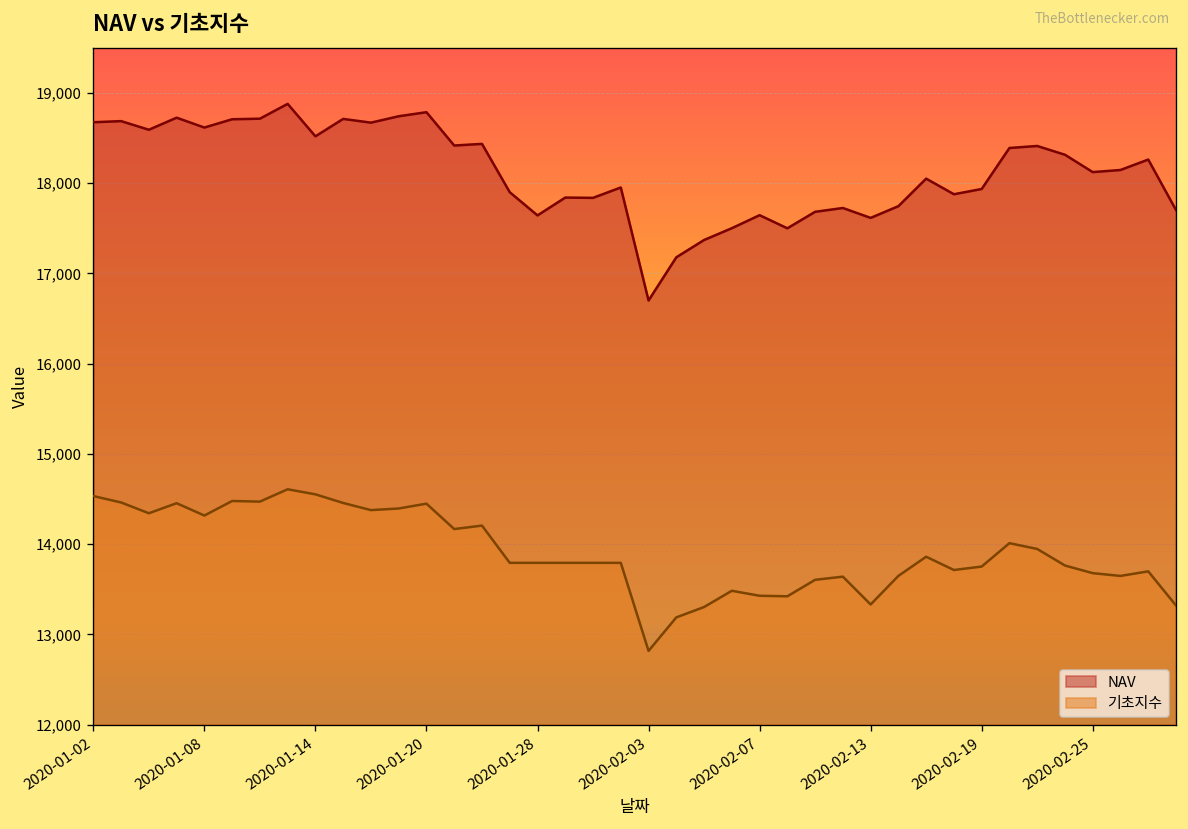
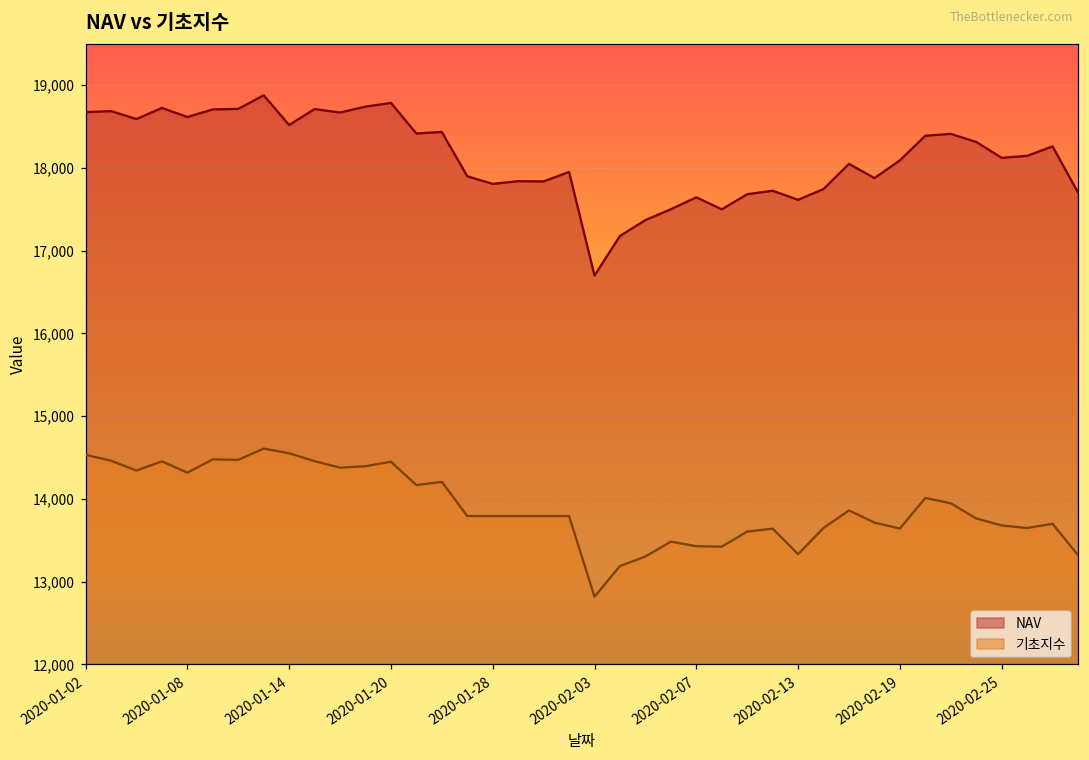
NAV, 2020-01-28: 17,600 -> 17,800
NAV, 2020-02-19: 17,900 -> 18,100
기초지수, 2020-02-19: 13,800 -> 13,600
